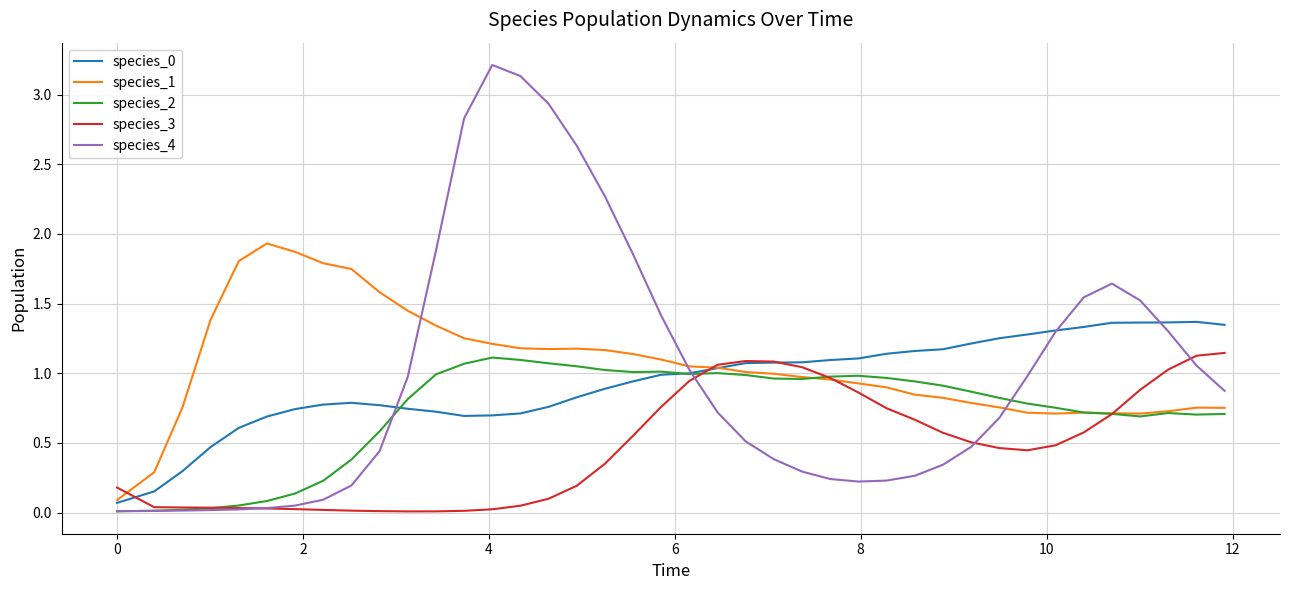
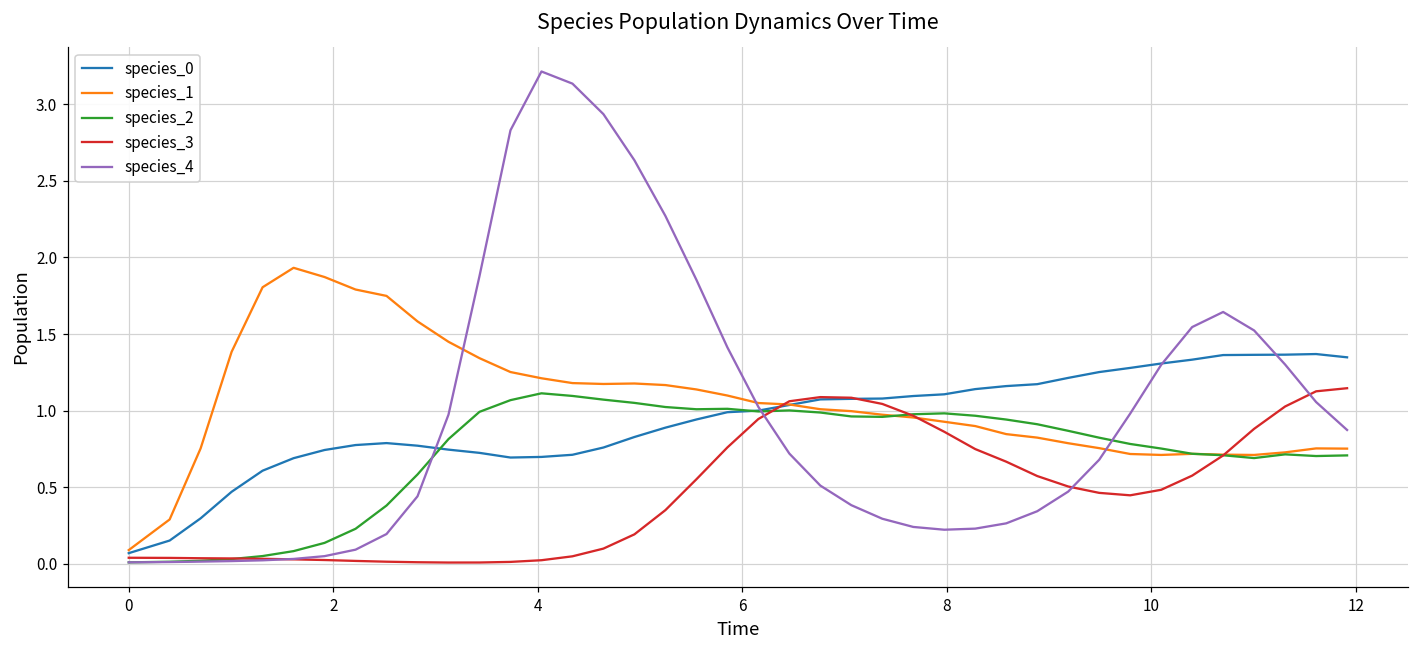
species_3, 0: 0.18 -> 0.04
